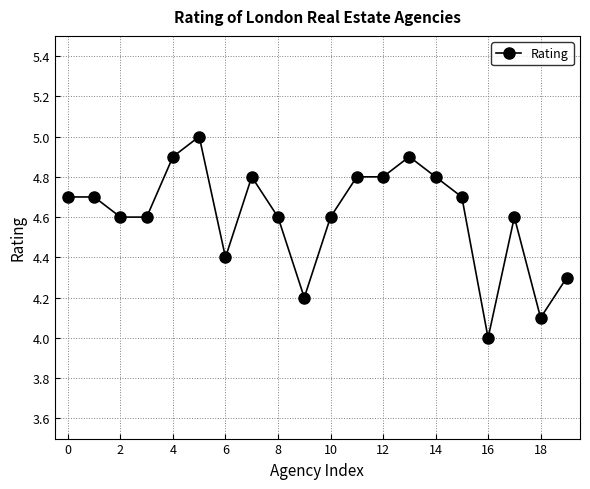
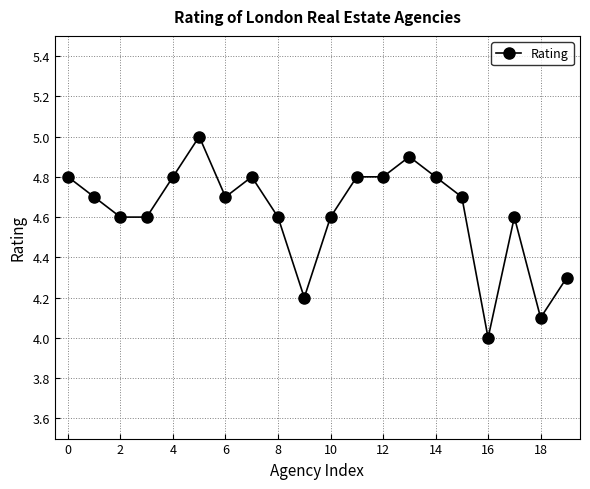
0: 4.7 -> 4.8
4: 4.9 -> 4.8
6: 4.4 -> 4.7
